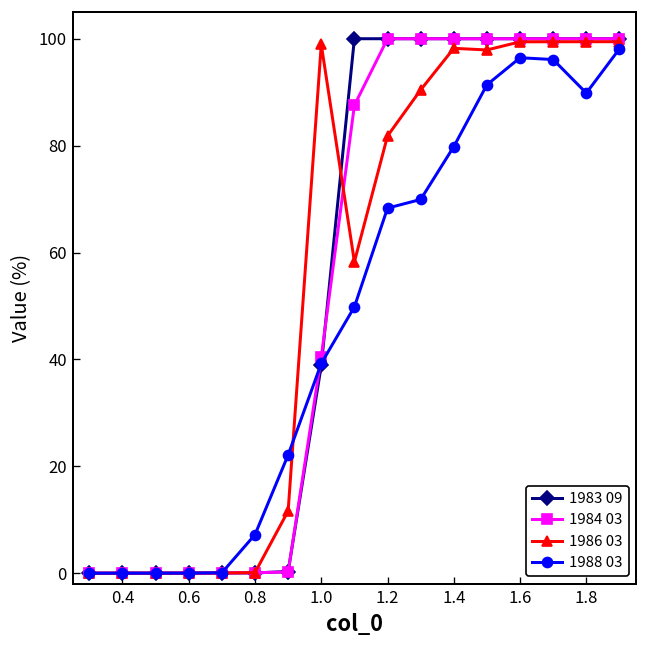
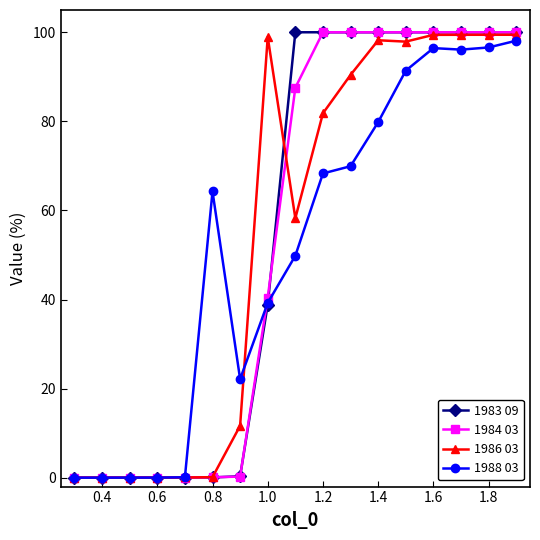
1988 03, 0.8: 7 -> 64
1988 03, 1.8: 90 -> 97
